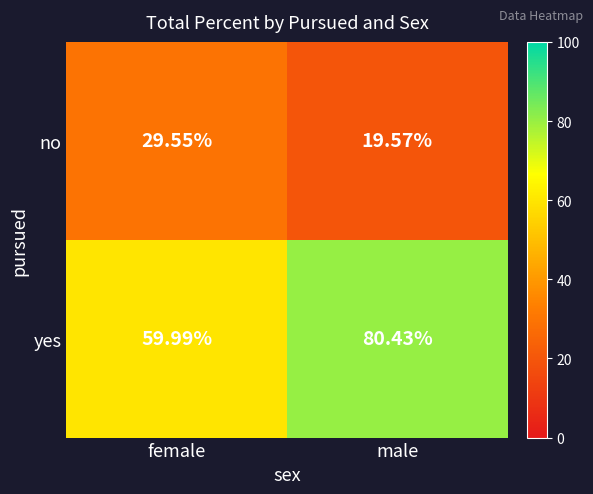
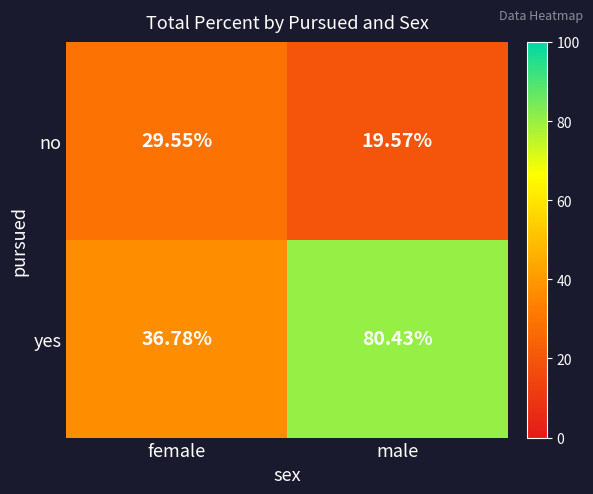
yes, female: 59.99% -> 36.78%
